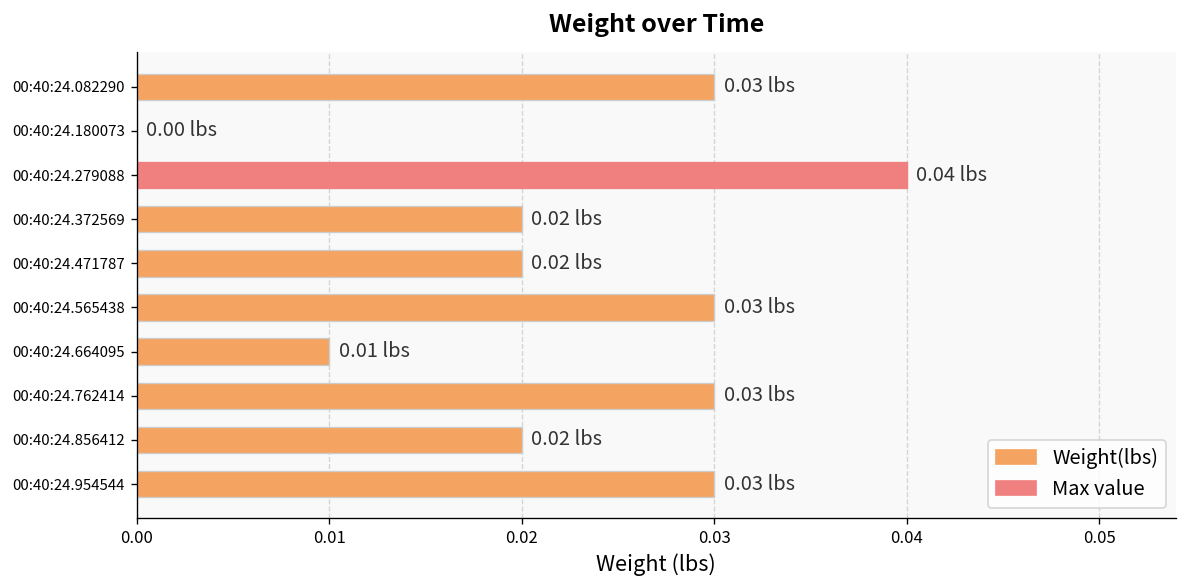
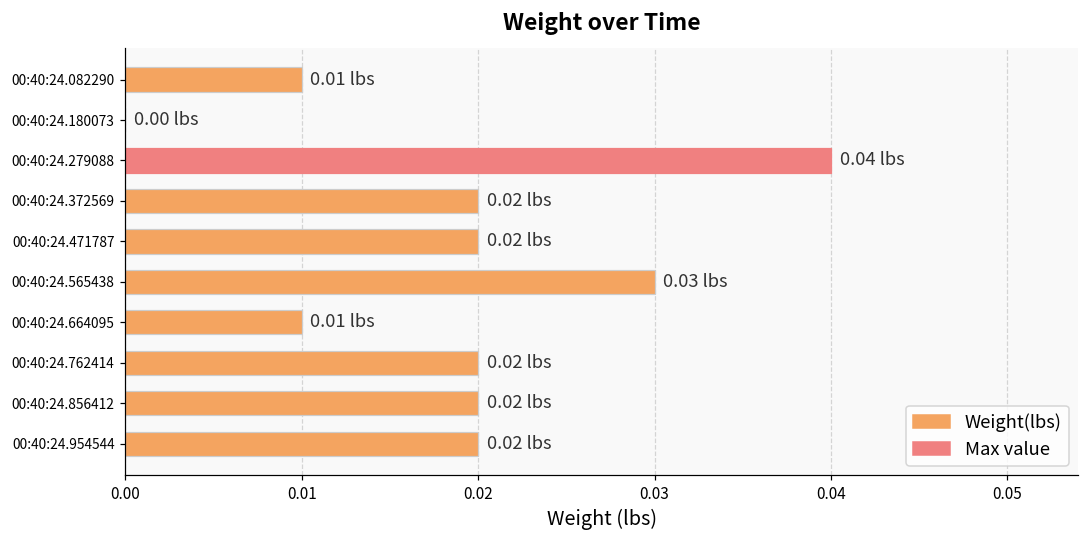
00:40:24.082290: 0.03 -> 0.01
00:40:24.762414: 0.03 -> 0.02
00:40:24.954544: 0.03 -> 0.02
